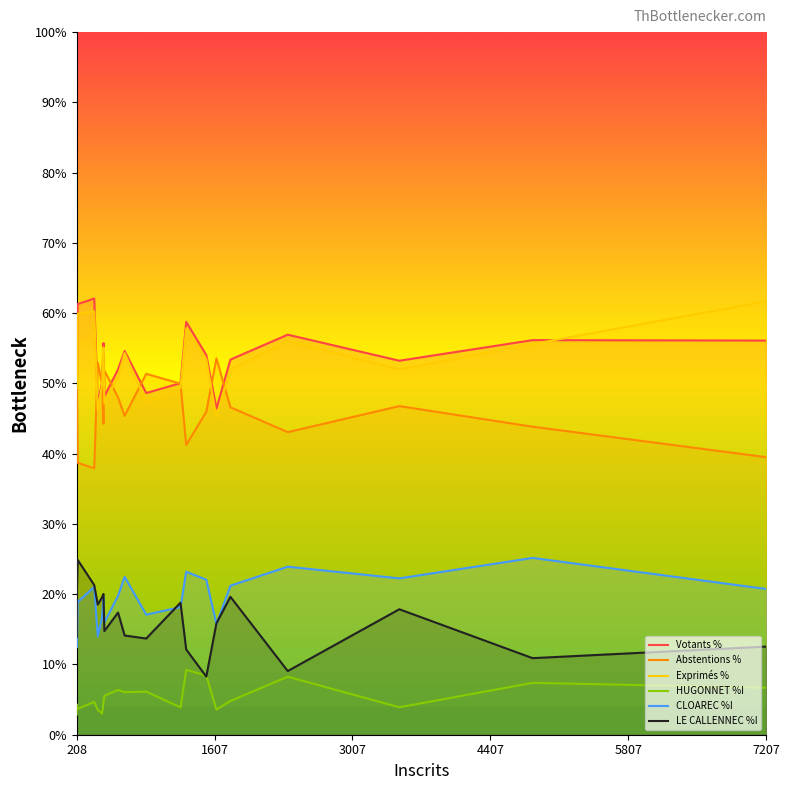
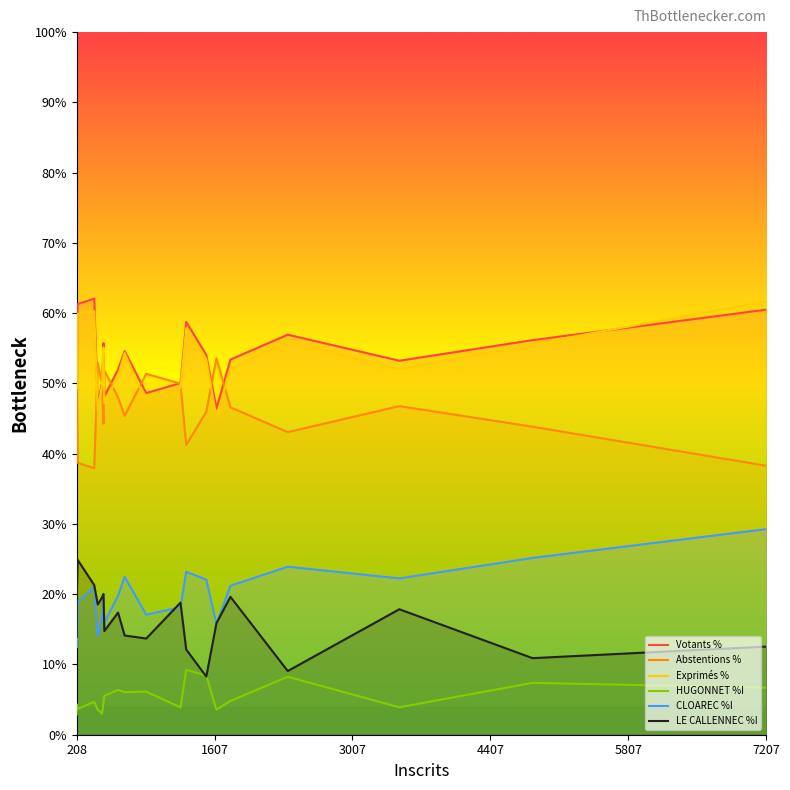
Votants %, 7207: 56% -> 60%
Abstentions %, 7207: 40% -> 38%
CLOAREC %I, 7207: 21% -> 29%
